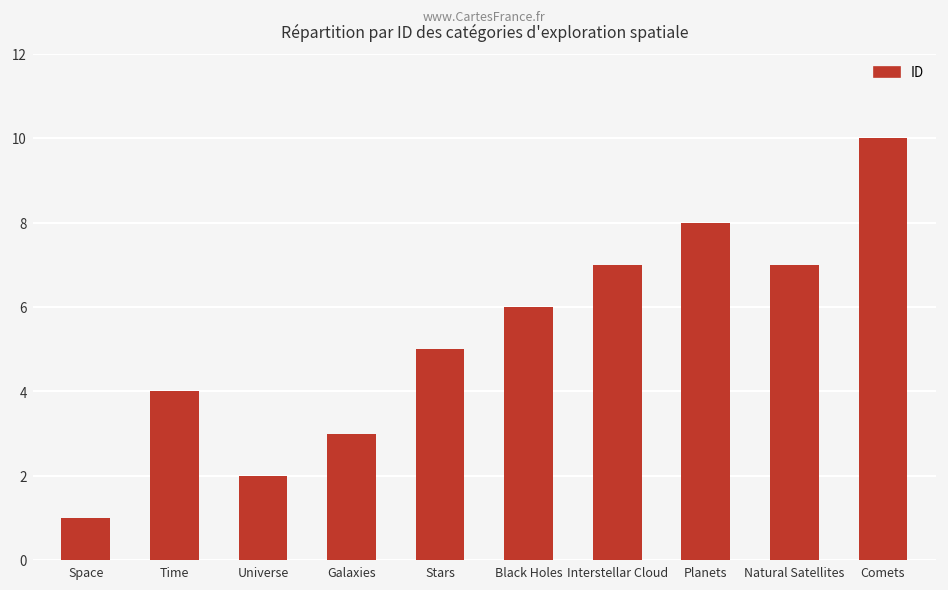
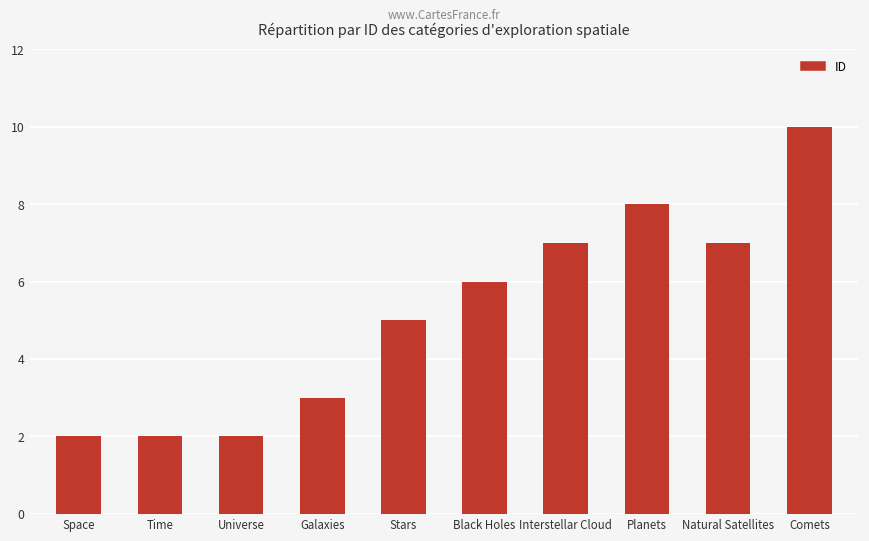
Space: 1 -> 2
Time: 4 -> 2
